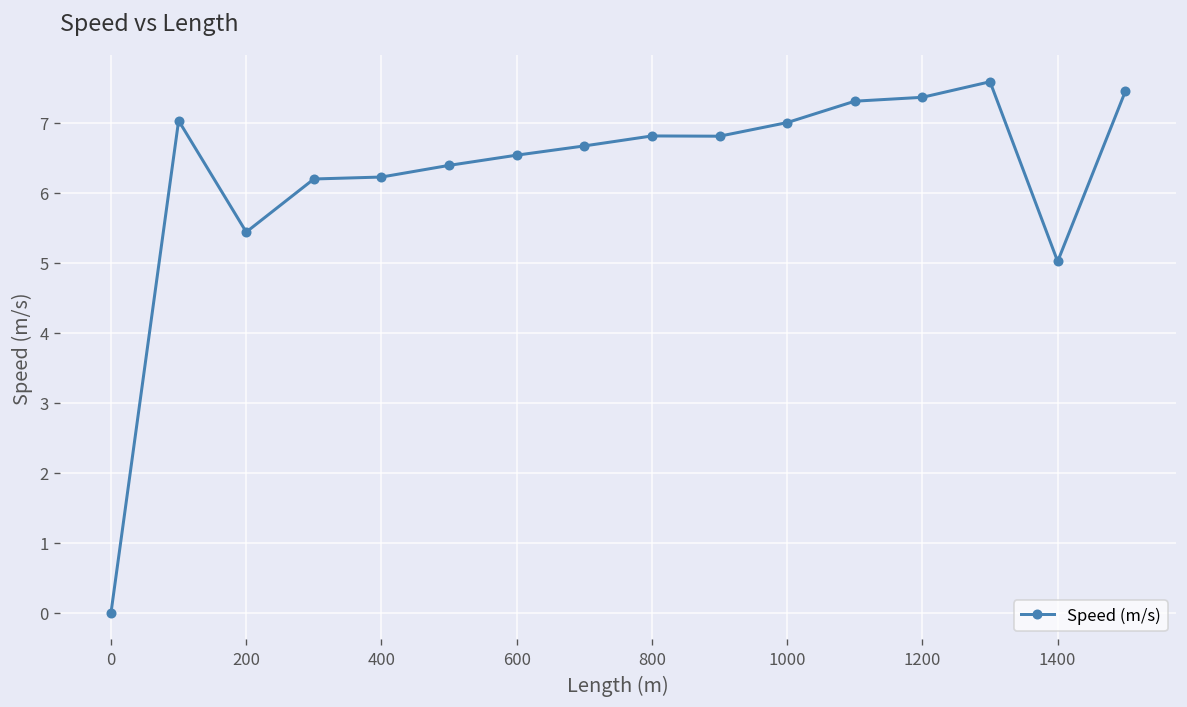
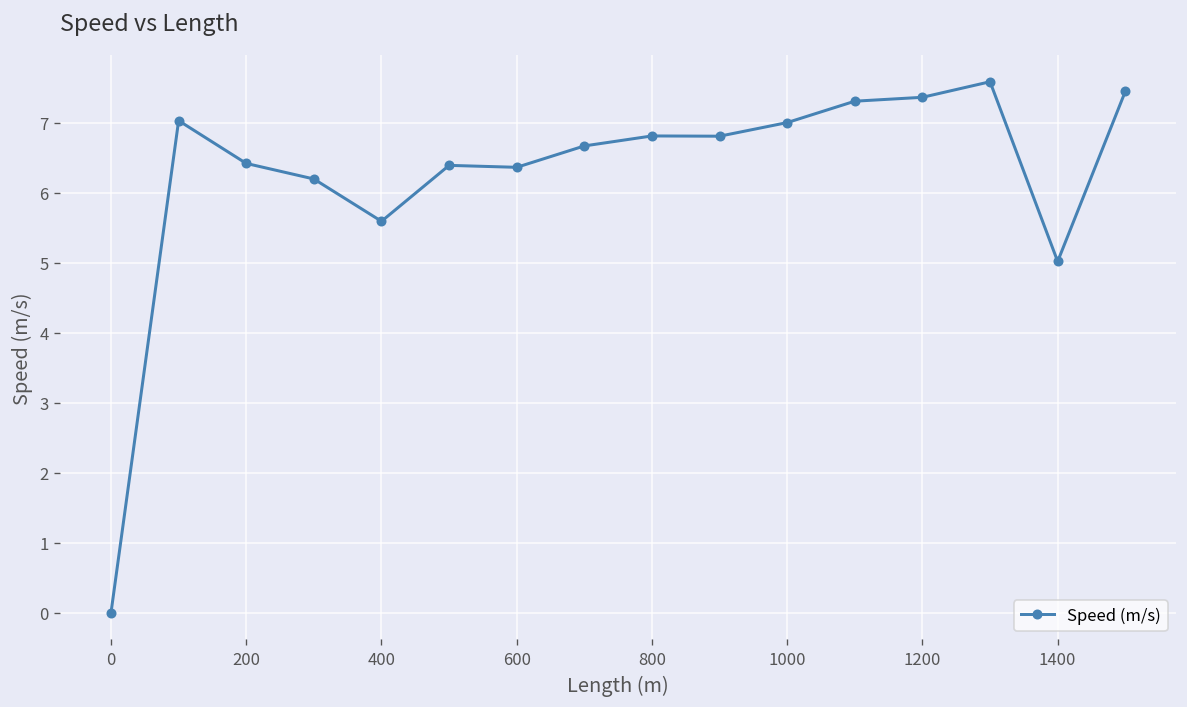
200: 5.4 -> 6.4
400: 6.2 -> 5.6
600: 6.5 -> 6.4
